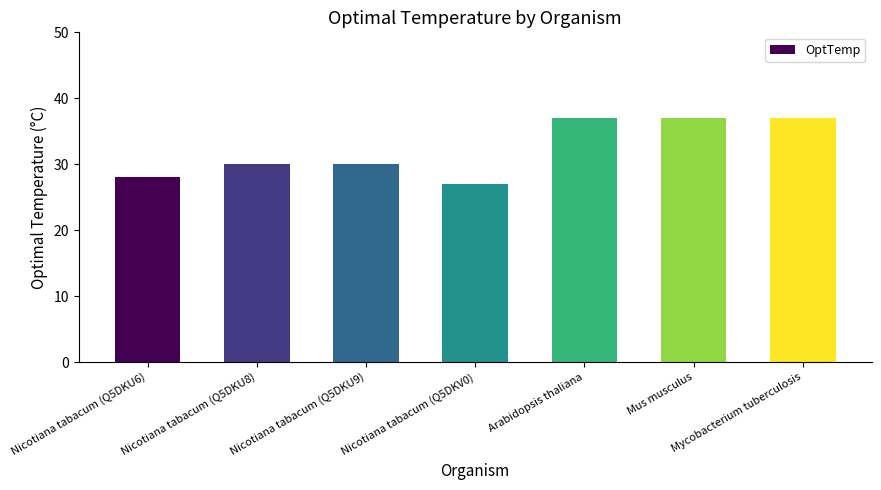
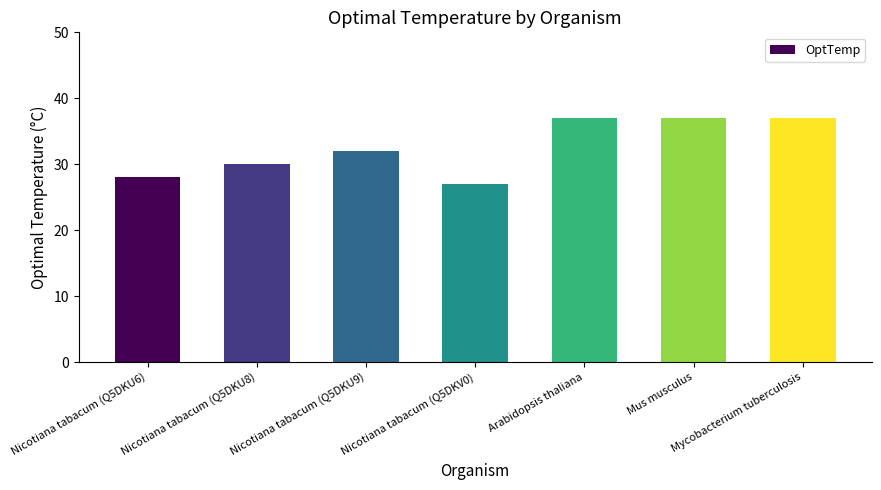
Nicotiana tabacum (Q5DKU9): 30 -> 32
